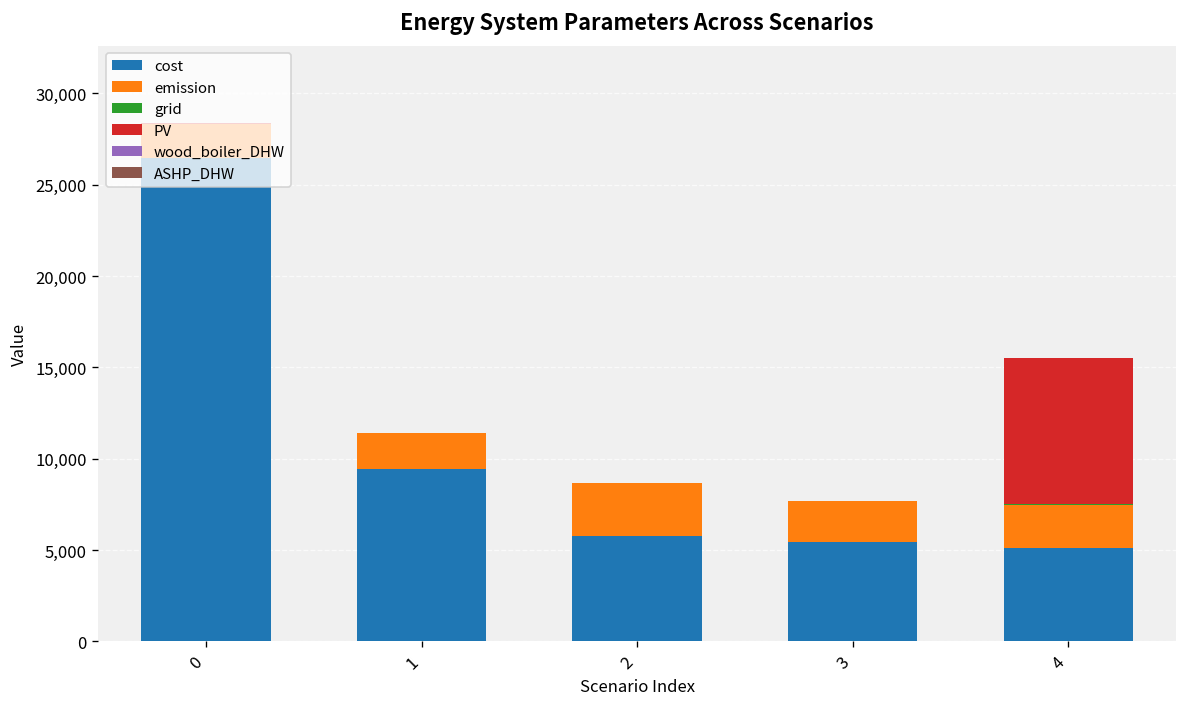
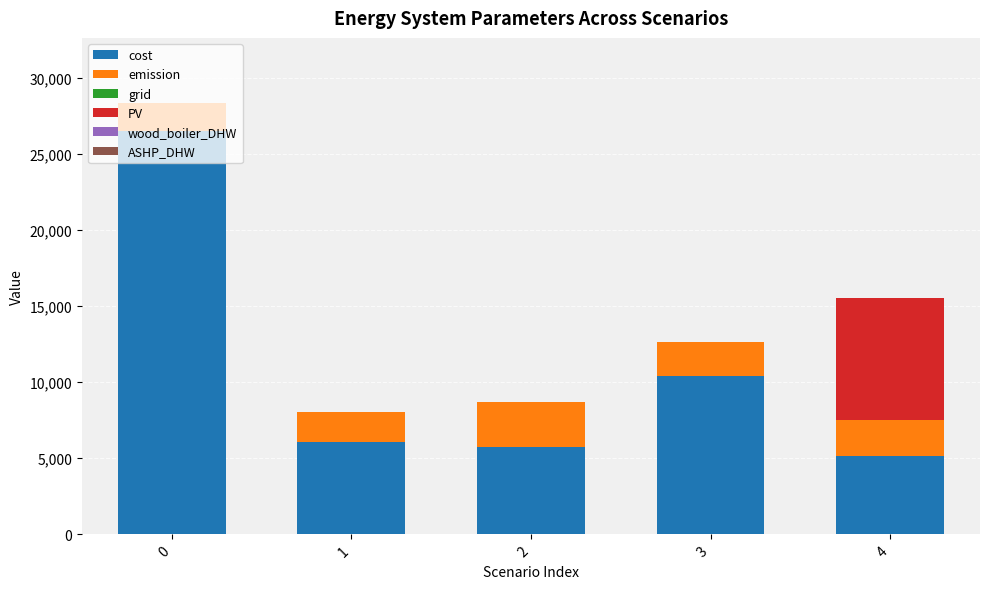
cost, 1: 9,400 -> 6,100
cost, 3: 5,400 -> 10,400
